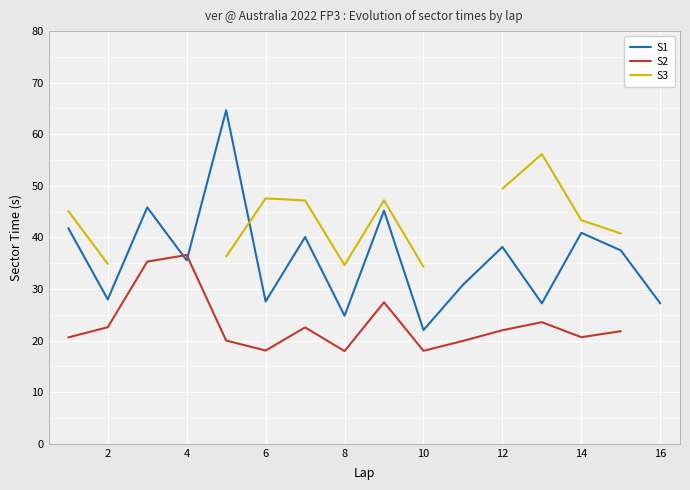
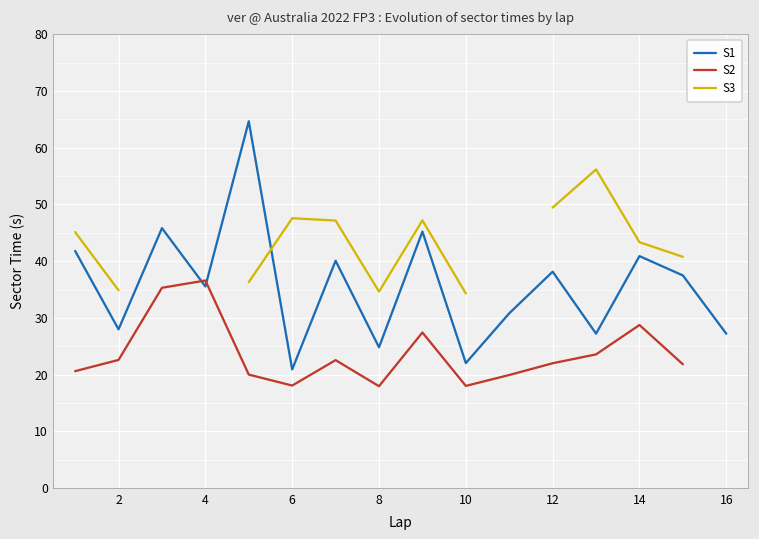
S1, 6: 28 -> 21
S2, 14: 21 -> 29
